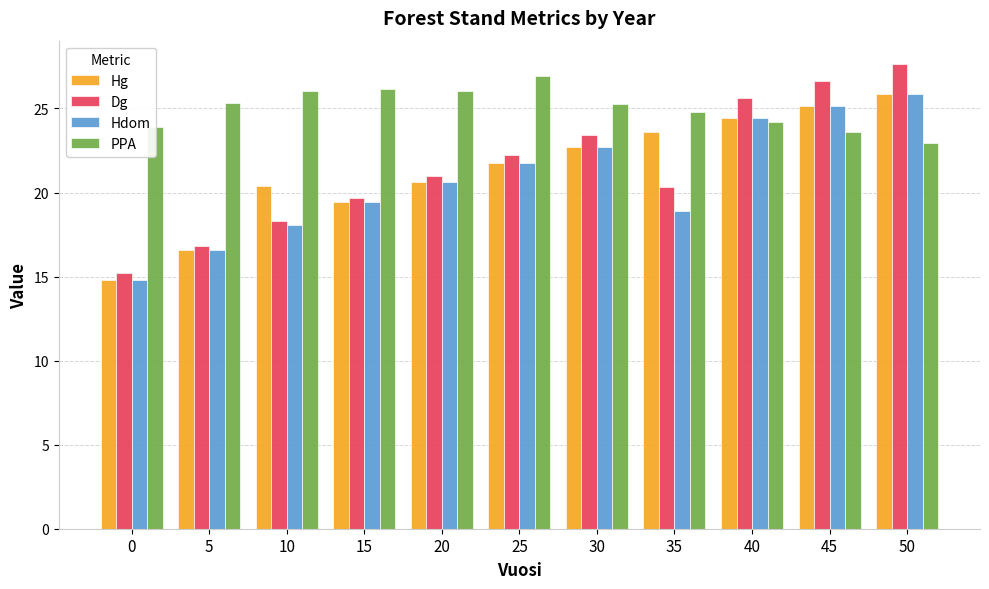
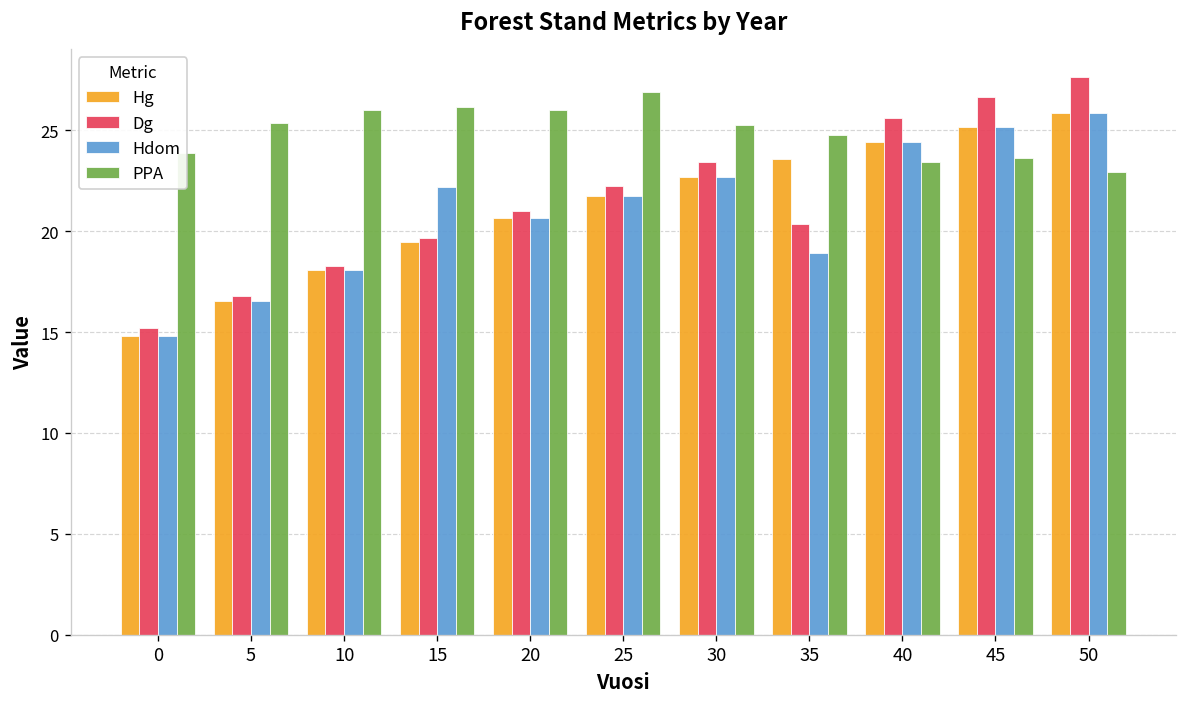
Hg, 10: 20.4 -> 18.1
Hdom, 15: 19.5 -> 22.2
PPA, 40: 24.2 -> 23.5
